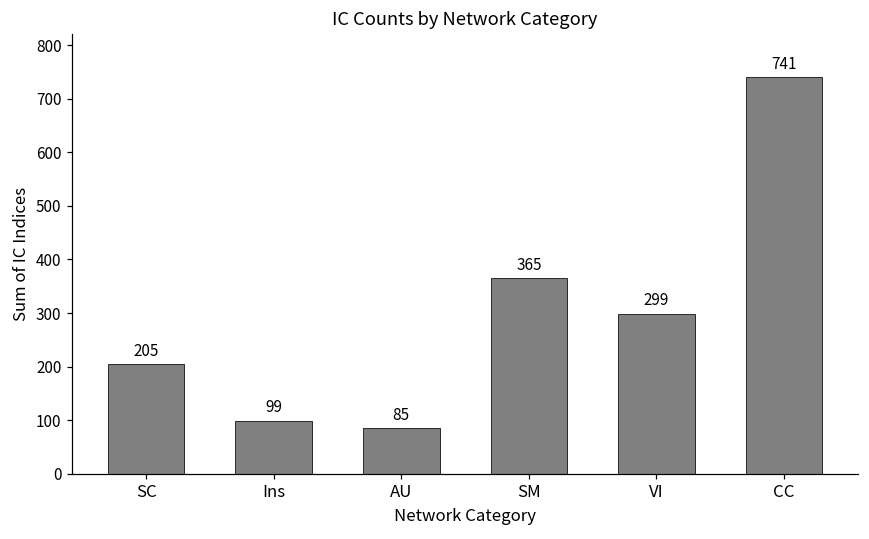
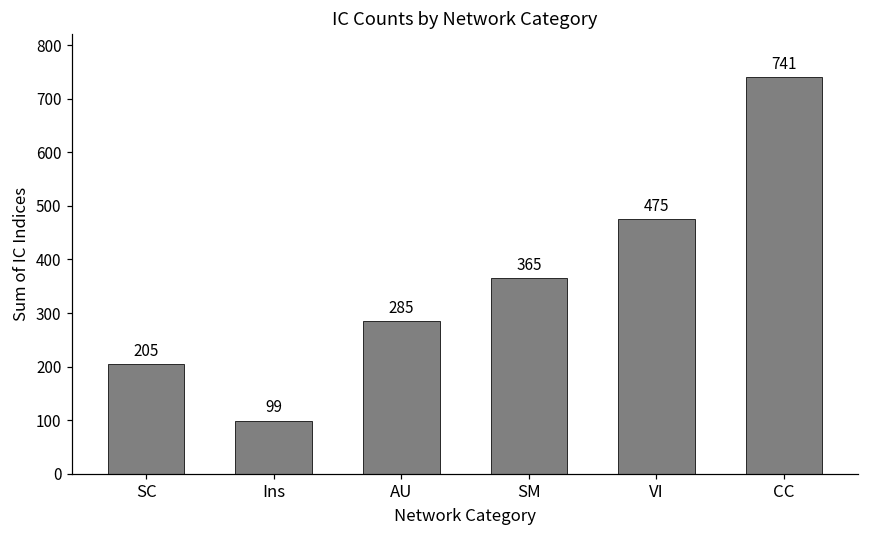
AU: 85 -> 285
VI: 299 -> 475
